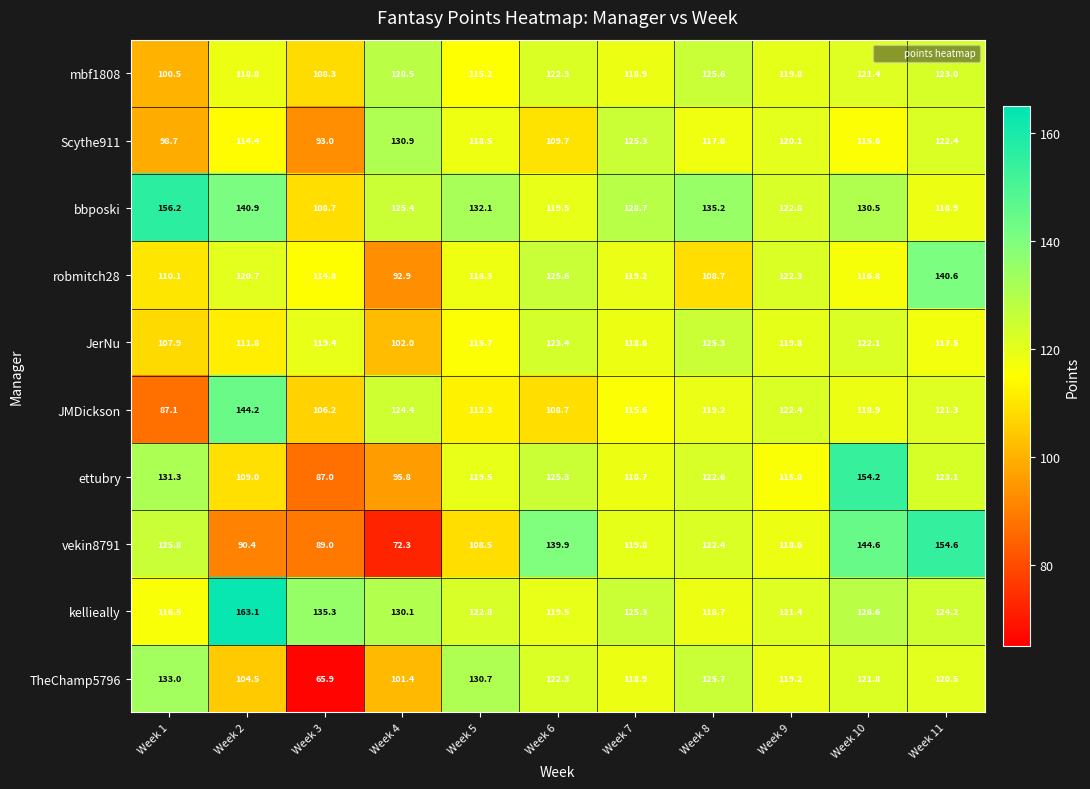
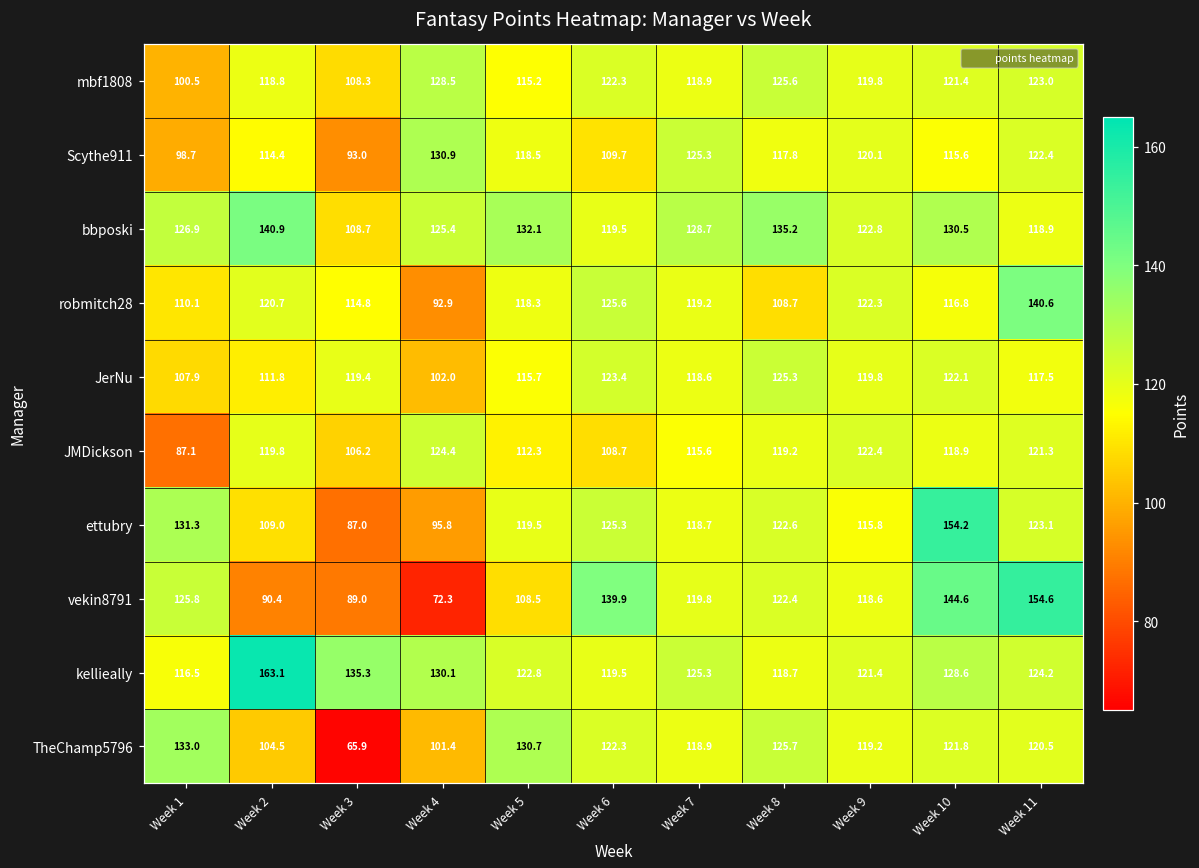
bbposki, Week 1: 156.2 -> 126.9
JMDickson, Week 2: 144.2 -> 119.8
